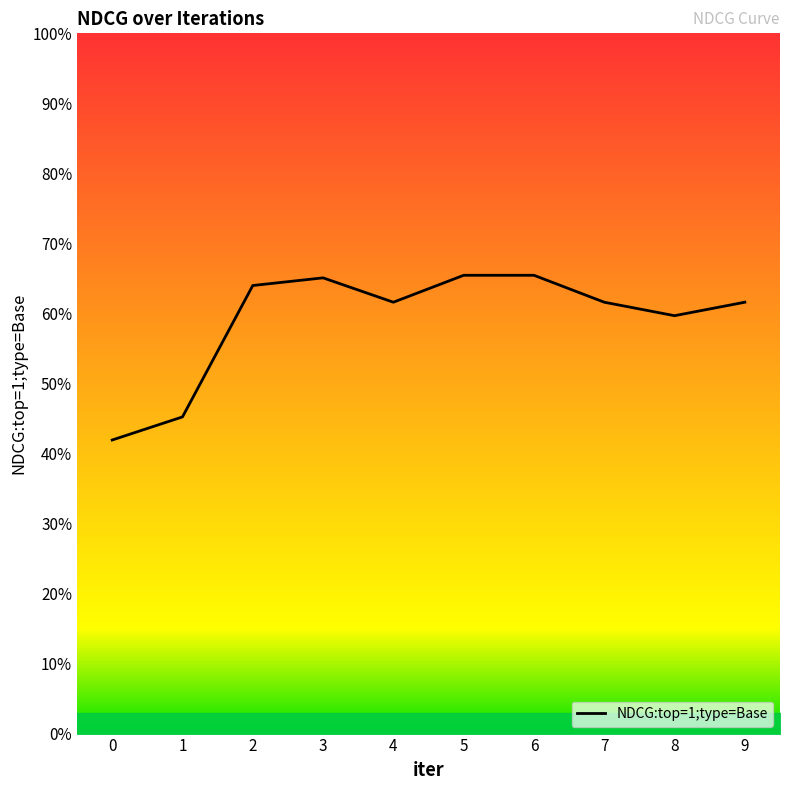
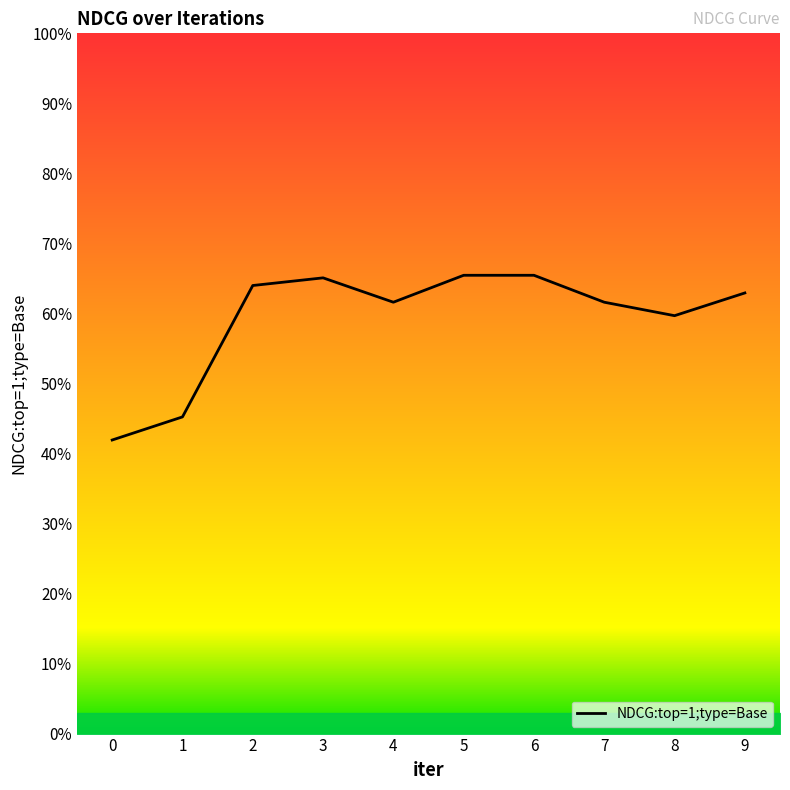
NDCG:top=1;type=Base, 9: 62% -> 63%
